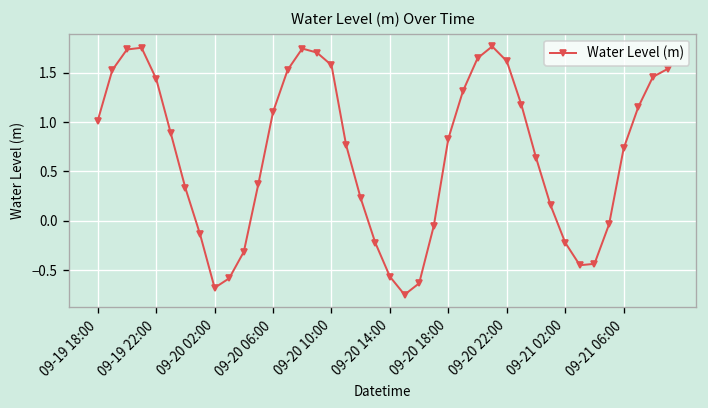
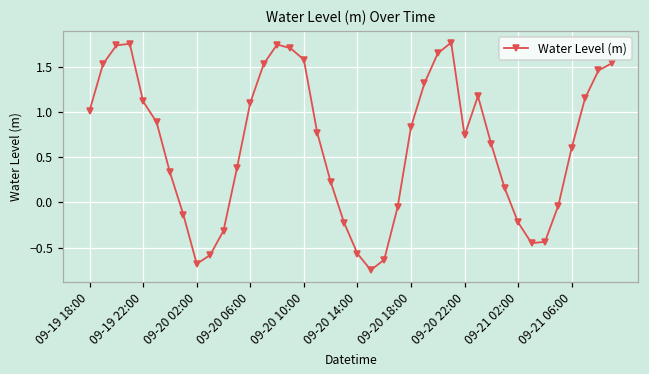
09-19 22:00: 1.4 -> 1.1
09-20 22:00: 1.6 -> 0.7
09-21 06:00: 0.7 -> 0.6
